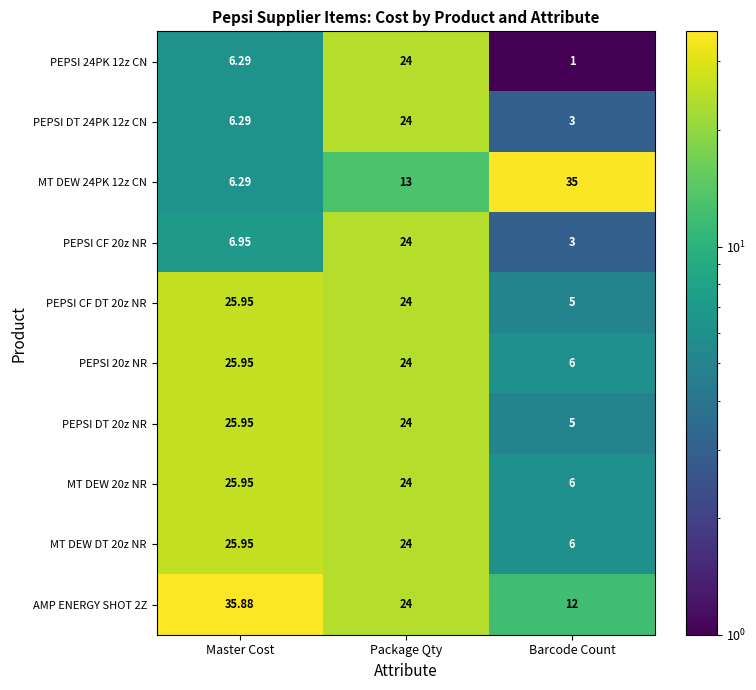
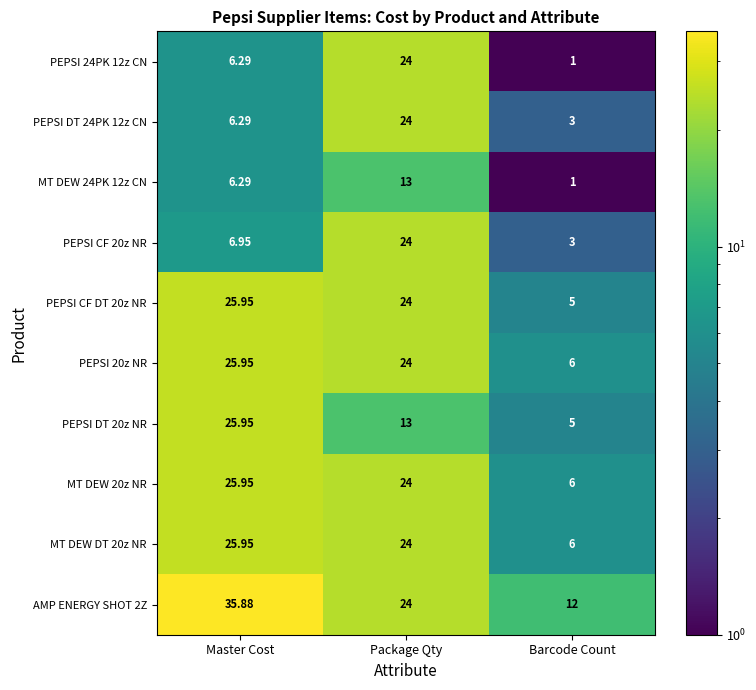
MT DEW 24PK 12z CN, Barcode Count: 35 -> 1
PEPSI DT 20z NR, Package Qty: 24 -> 13
